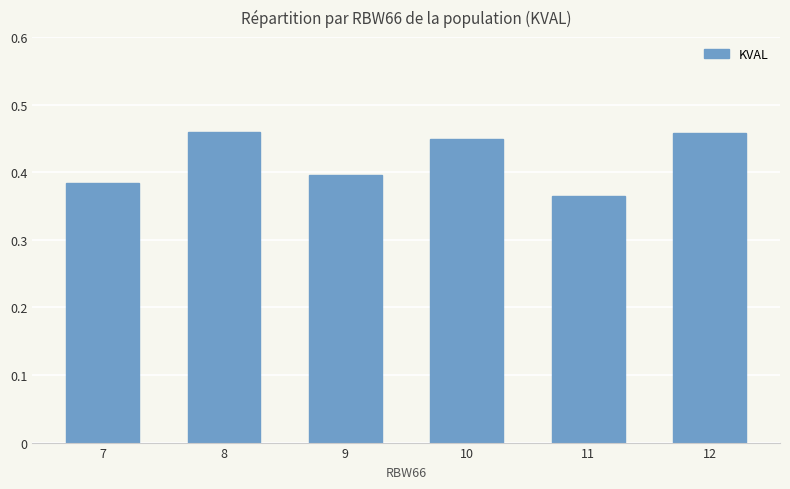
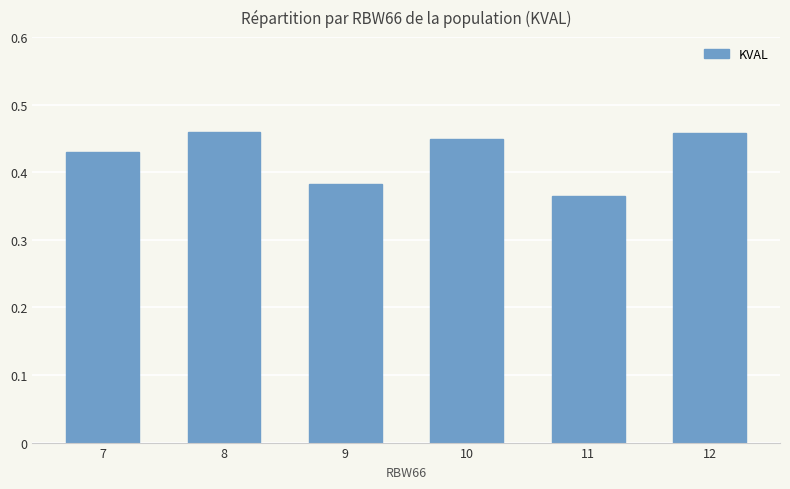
7: 0.38 -> 0.43
9: 0.40 -> 0.38
